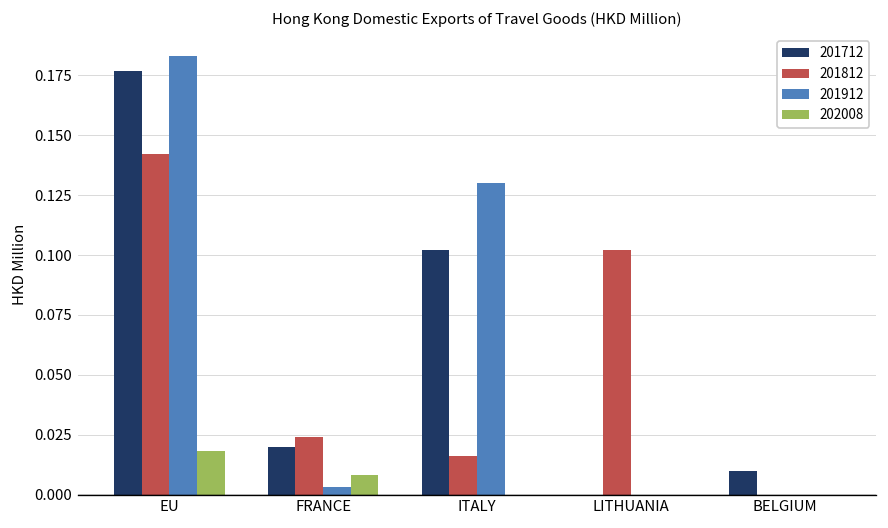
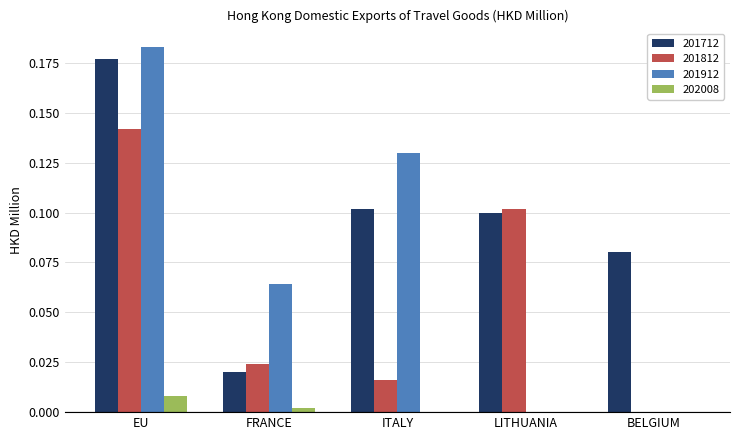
202008, EU: 0.018 -> 0.008
201912, FRANCE: 0.003 -> 0.064
202008, FRANCE: 0.008 -> 0.002
201712, LITHUANIA: 0.0 -> 0.1
201712, BELGIUM: 0.01 -> 0.08
